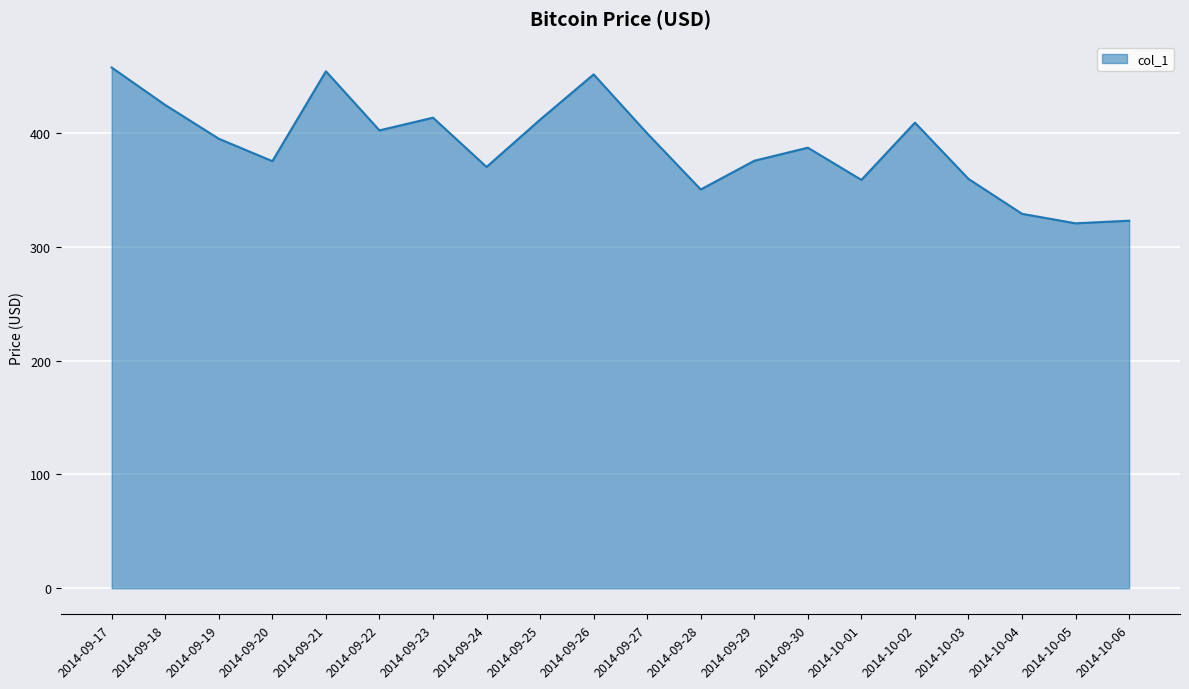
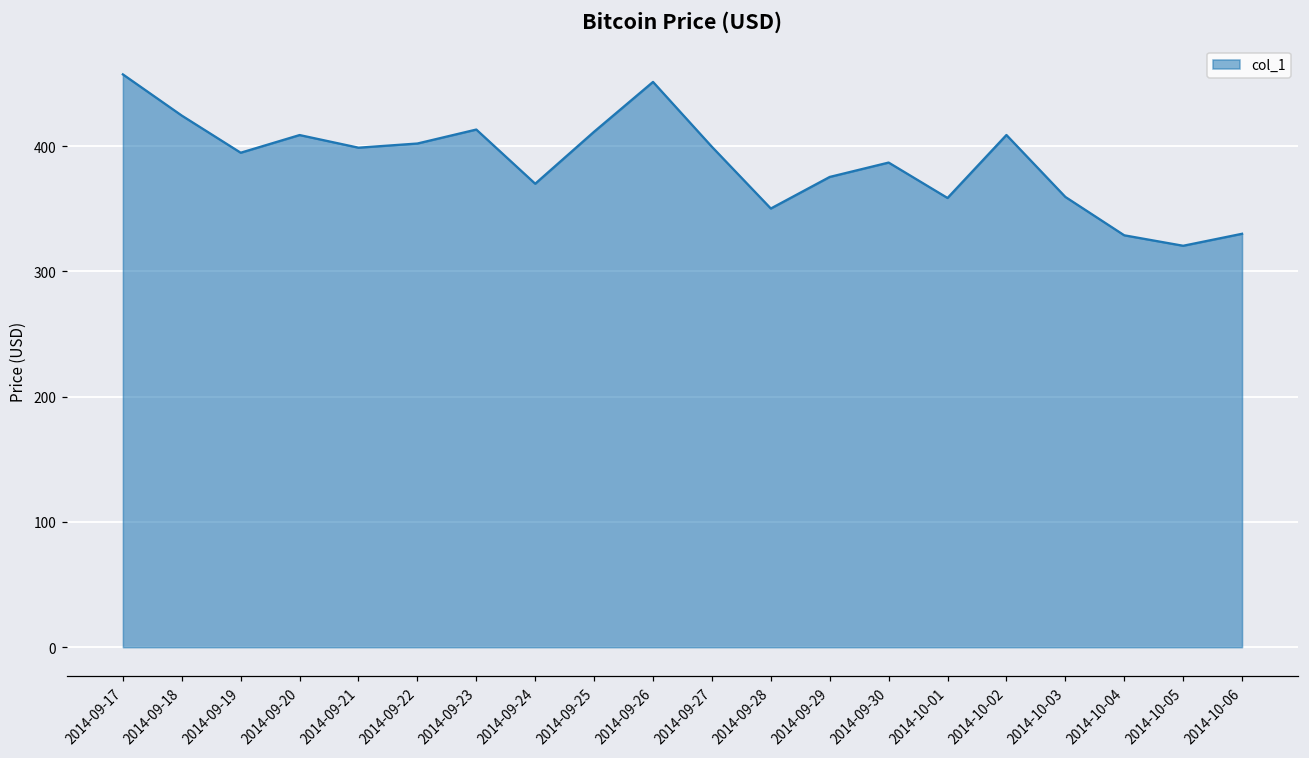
2014-09-20: 375 -> 409
2014-09-21: 454 -> 399
2014-10-06: 323 -> 330
